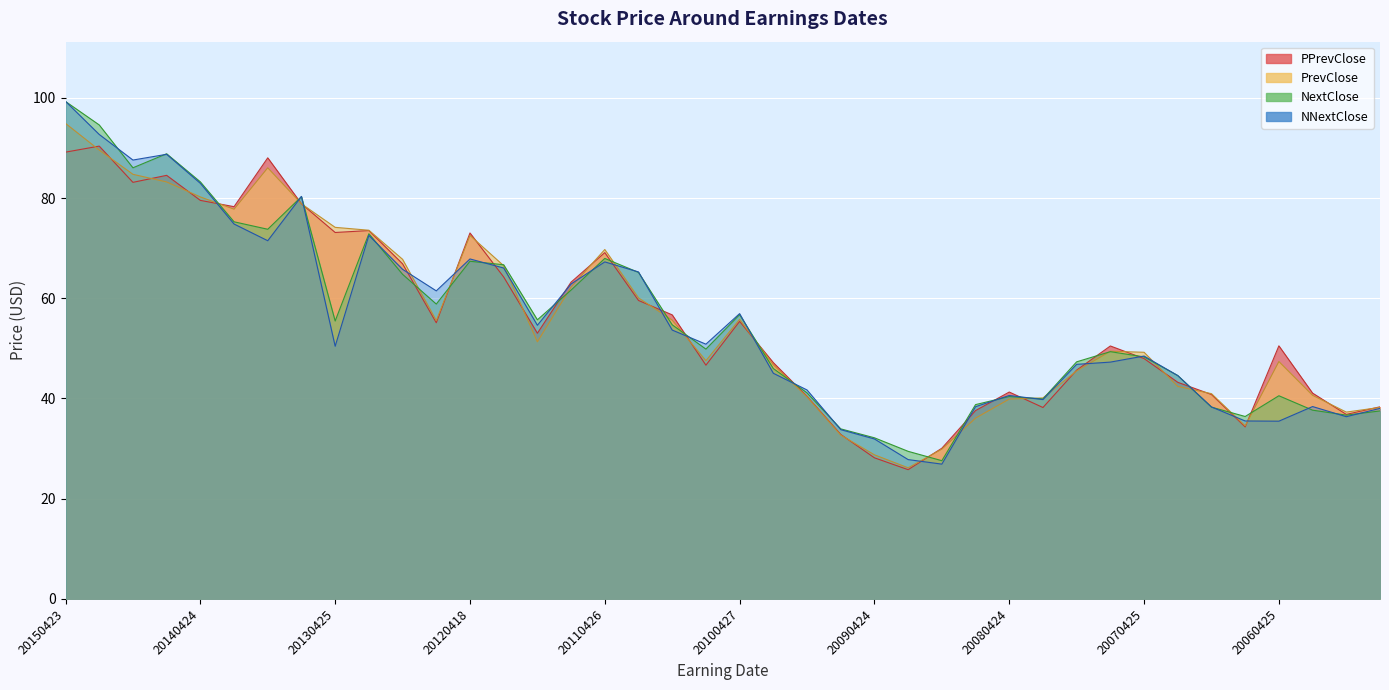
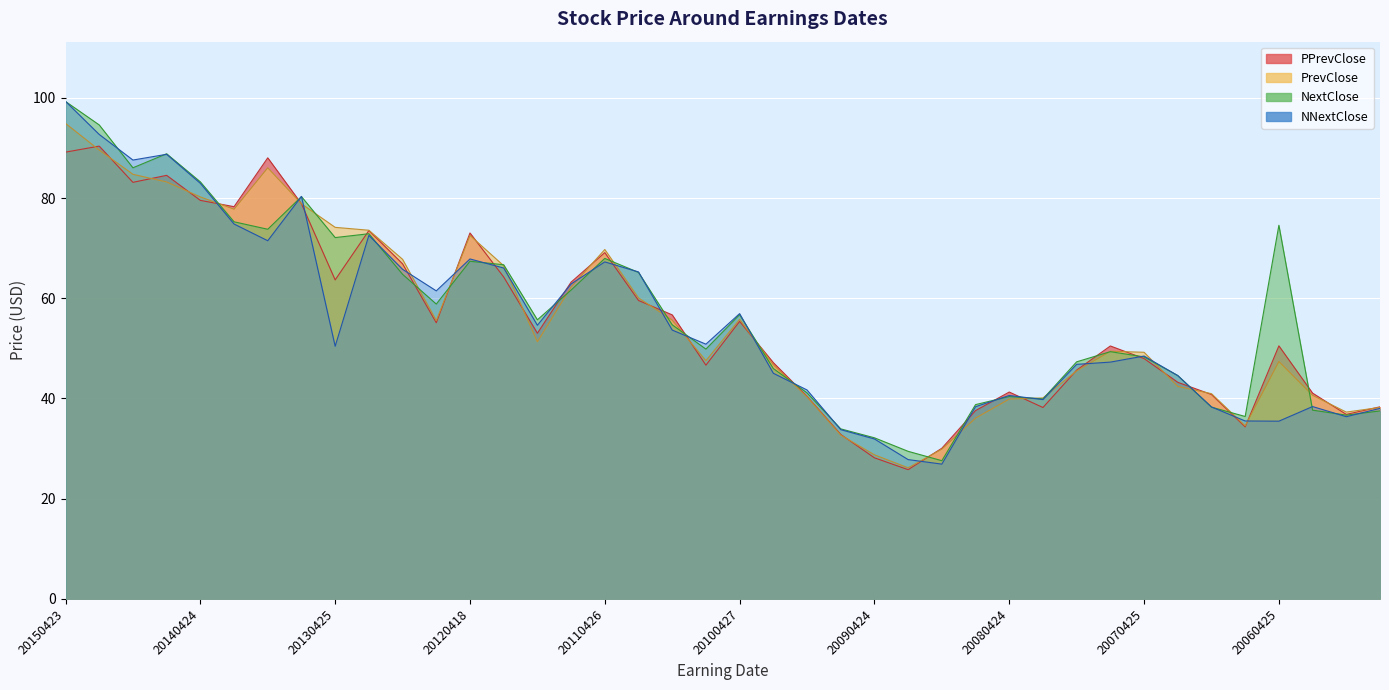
PPrevClose, 20130425: 73 -> 64
NextClose, 20130425: 55 -> 72
NextClose, 20060425: 41 -> 75
